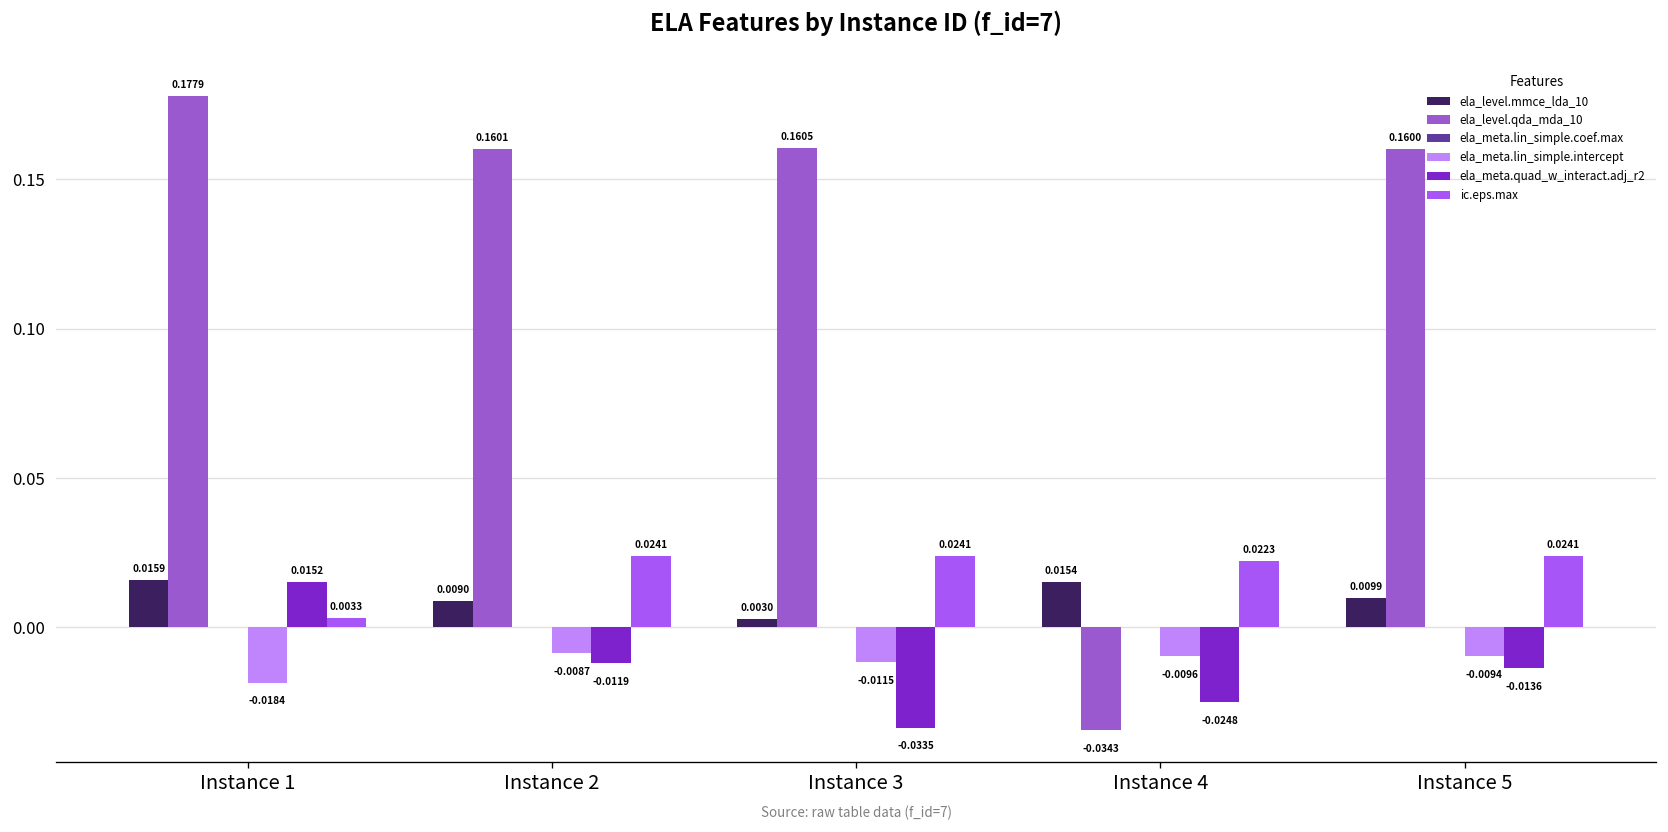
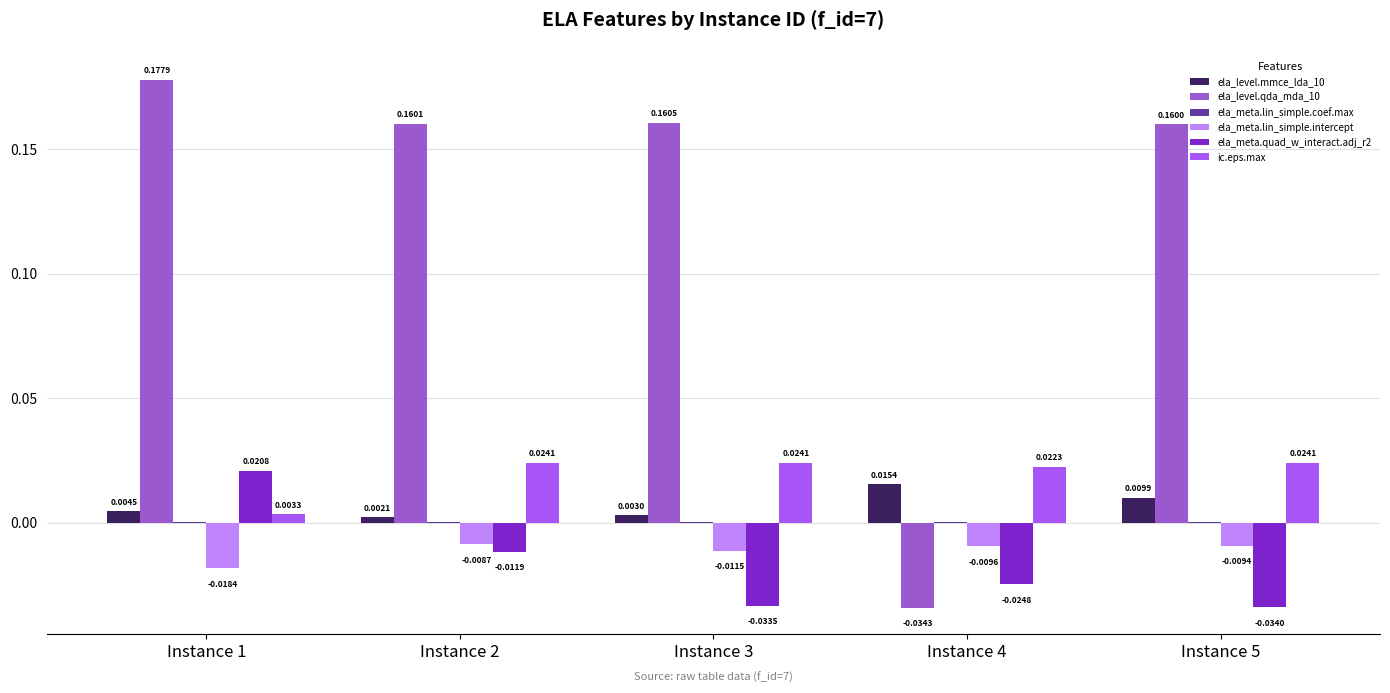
ela_level.mmce_lda_10, Instance 1: 0.0159 -> 0.0045
ela_meta.quad_w_interact.adj_r2, Instance 1: 0.0152 -> 0.0208
ela_level.mmce_lda_10, Instance 2: 0.0090 -> 0.0021
ela_meta.quad_w_interact.adj_r2, Instance 5: -0.0136 -> -0.0340
